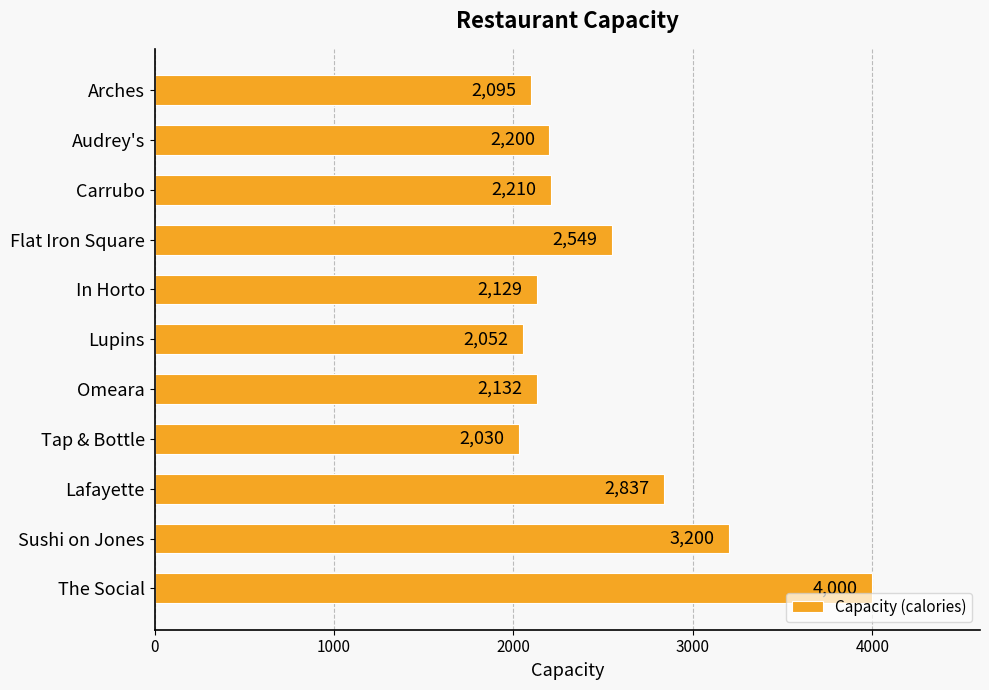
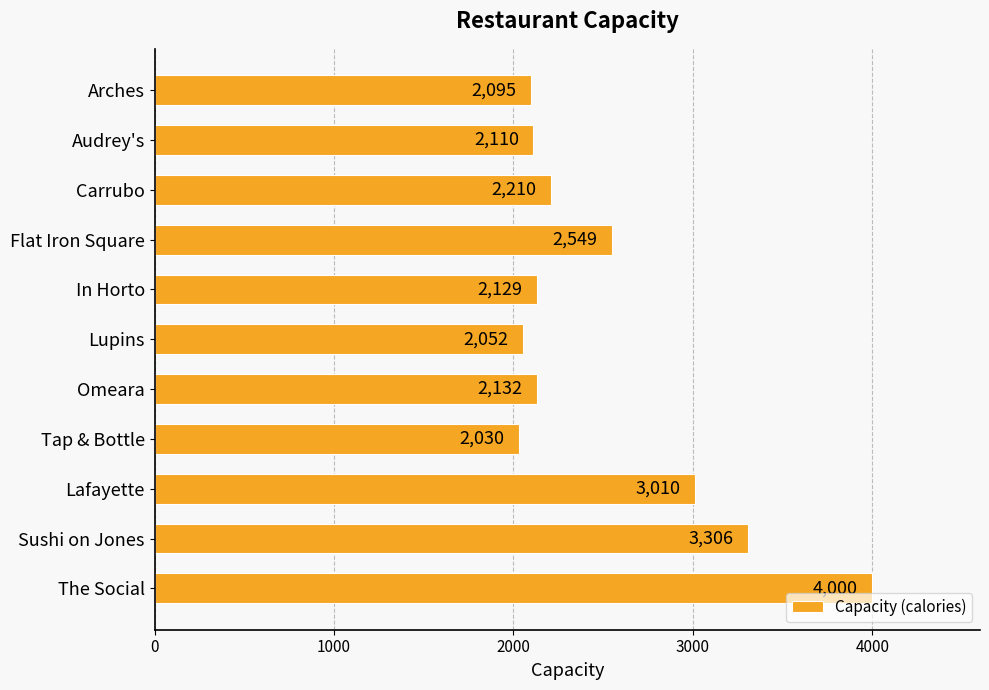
Audrey's: 2,200 -> 2,110
Lafayette: 2,837 -> 3,010
Sushi on Jones: 3,200 -> 3,306
